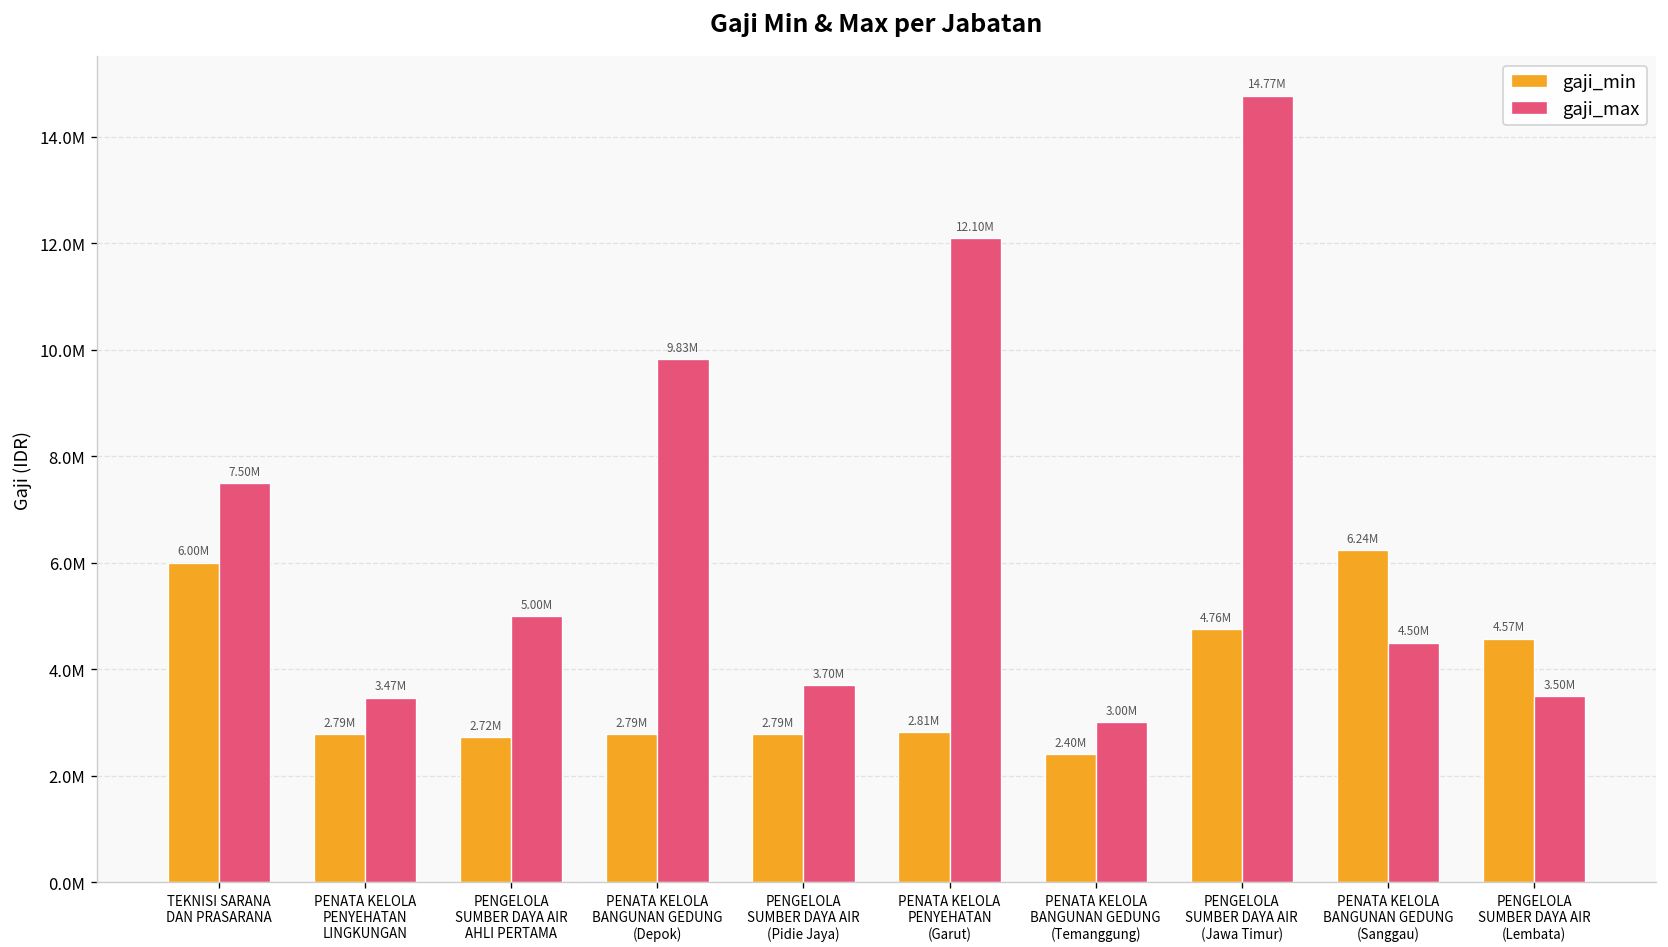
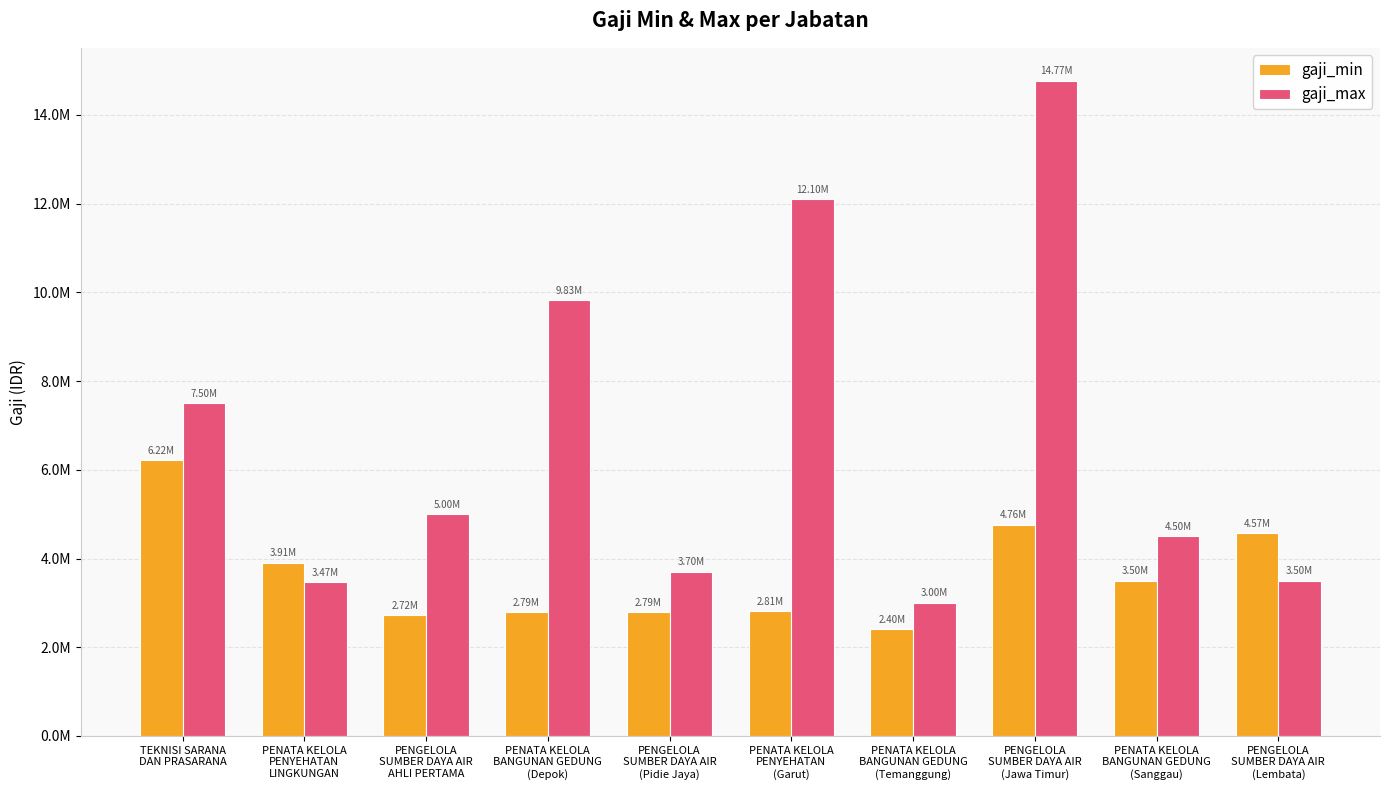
gaji_min, TEKNISI SARANA DAN PRASARANA: 6.00M -> 6.22M
gaji_min, PENATA KELOLA PENYEHATAN LINGKUNGAN: 2.79M -> 3.91M
gaji_min, PENATA KELOLA BANGUNAN GEDUNG (Sanggau): 6.24M -> 3.50M
